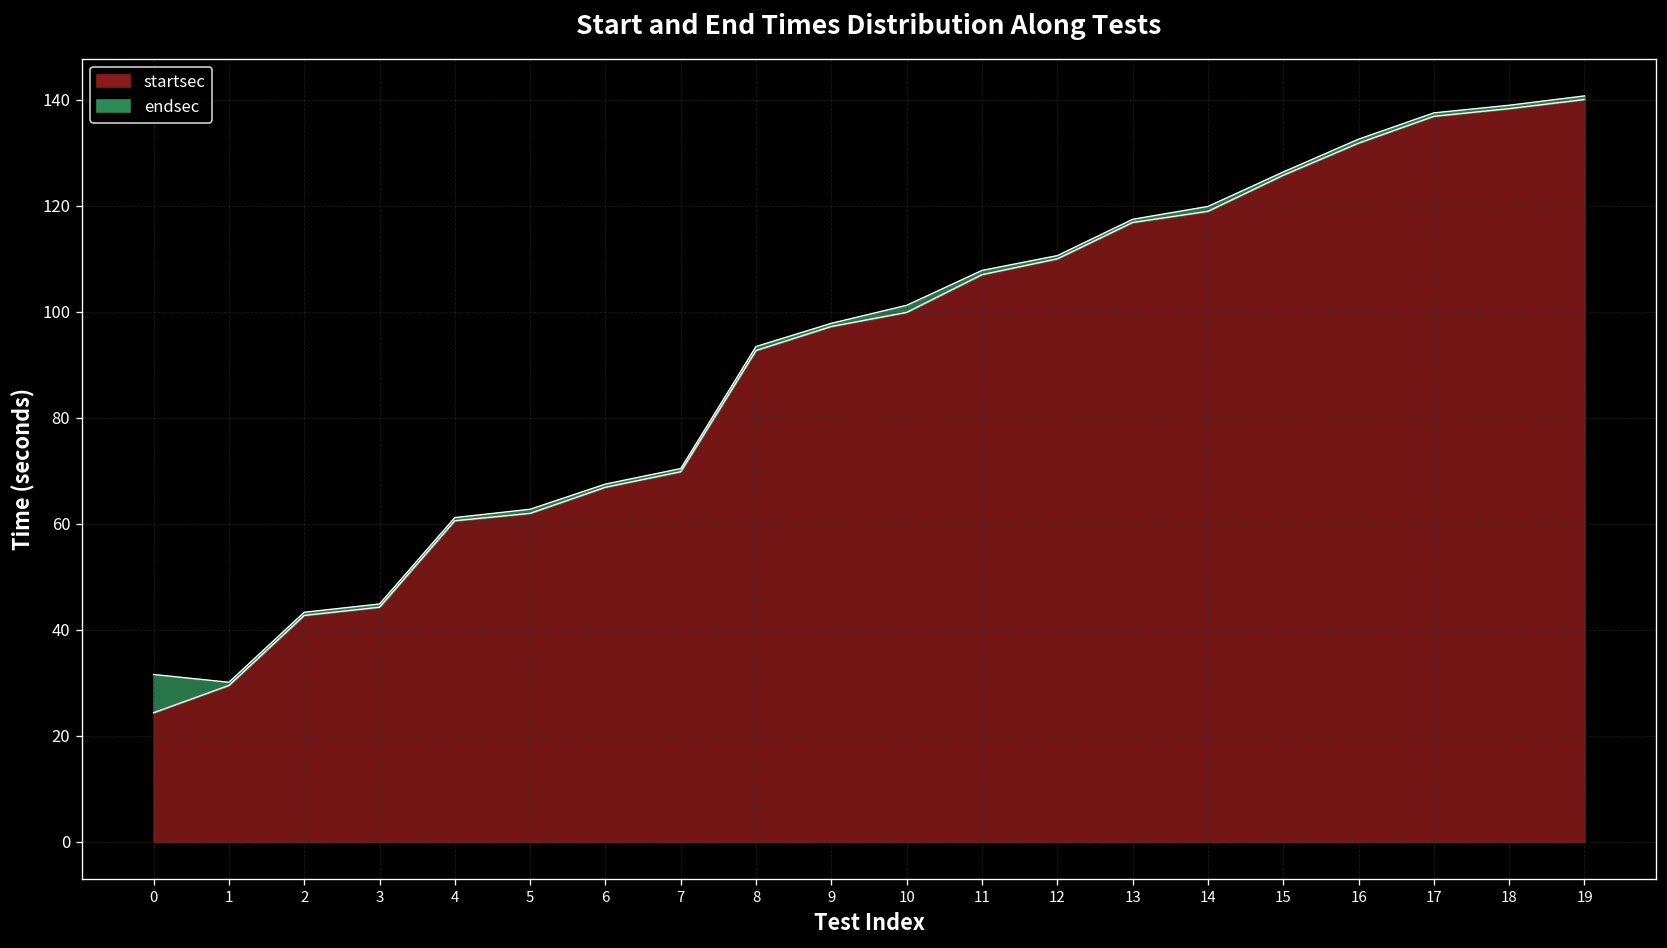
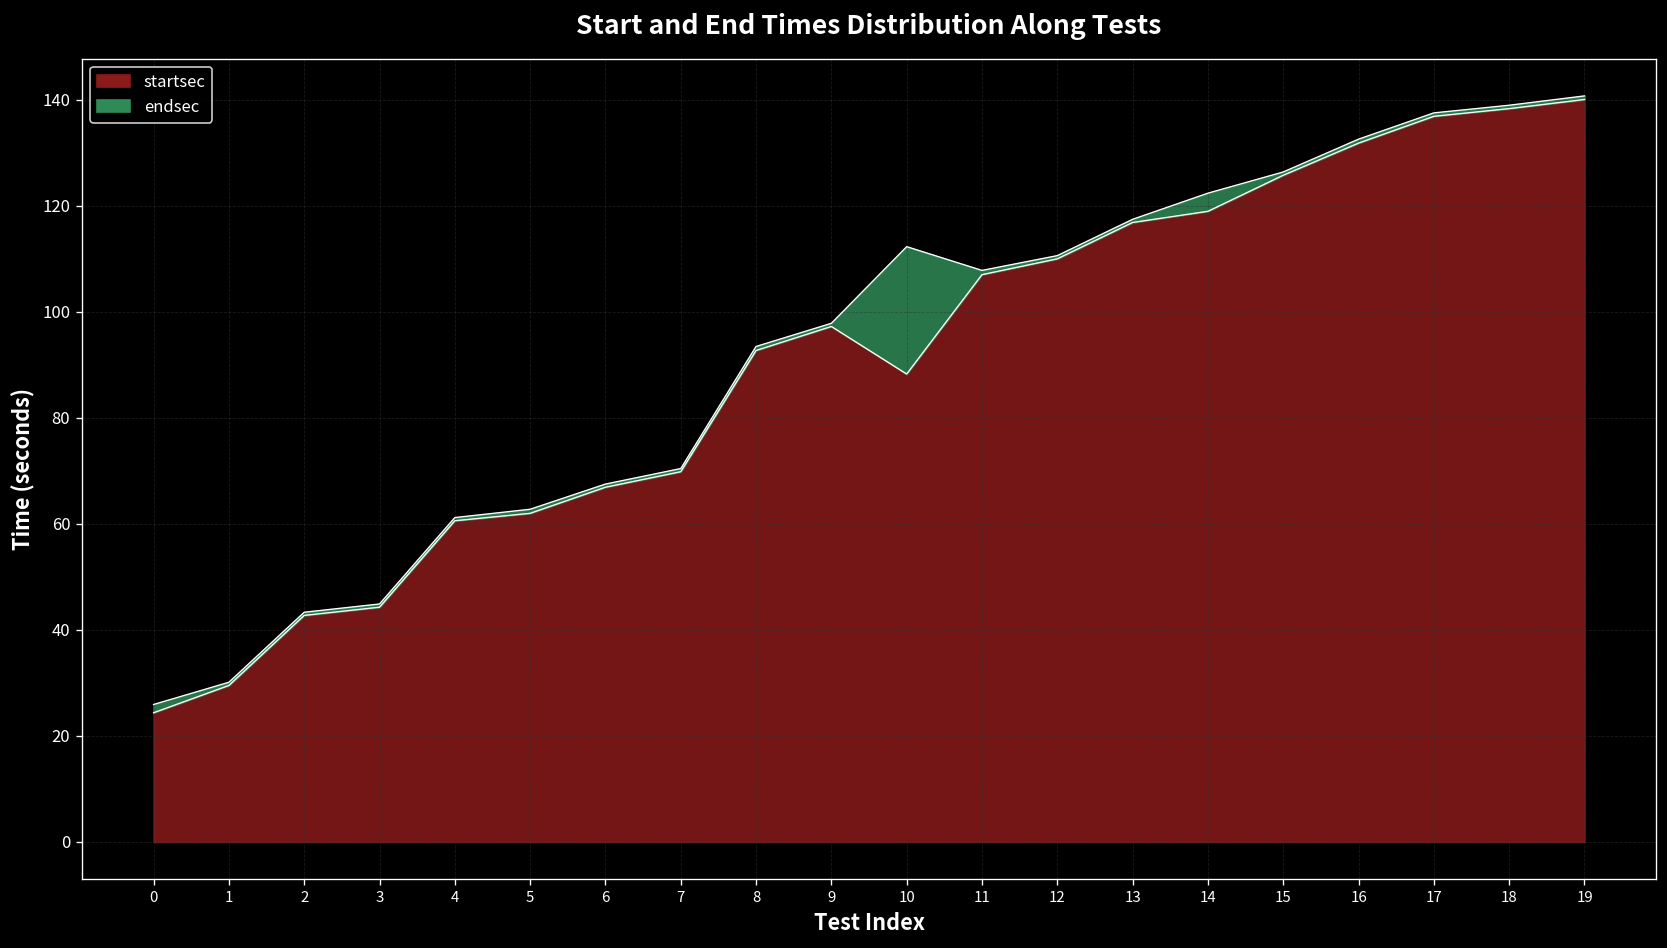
endsec, 0: 32 -> 26
startsec, 10: 100 -> 88
endsec, 10: 101 -> 112
endsec, 14: 120 -> 122
